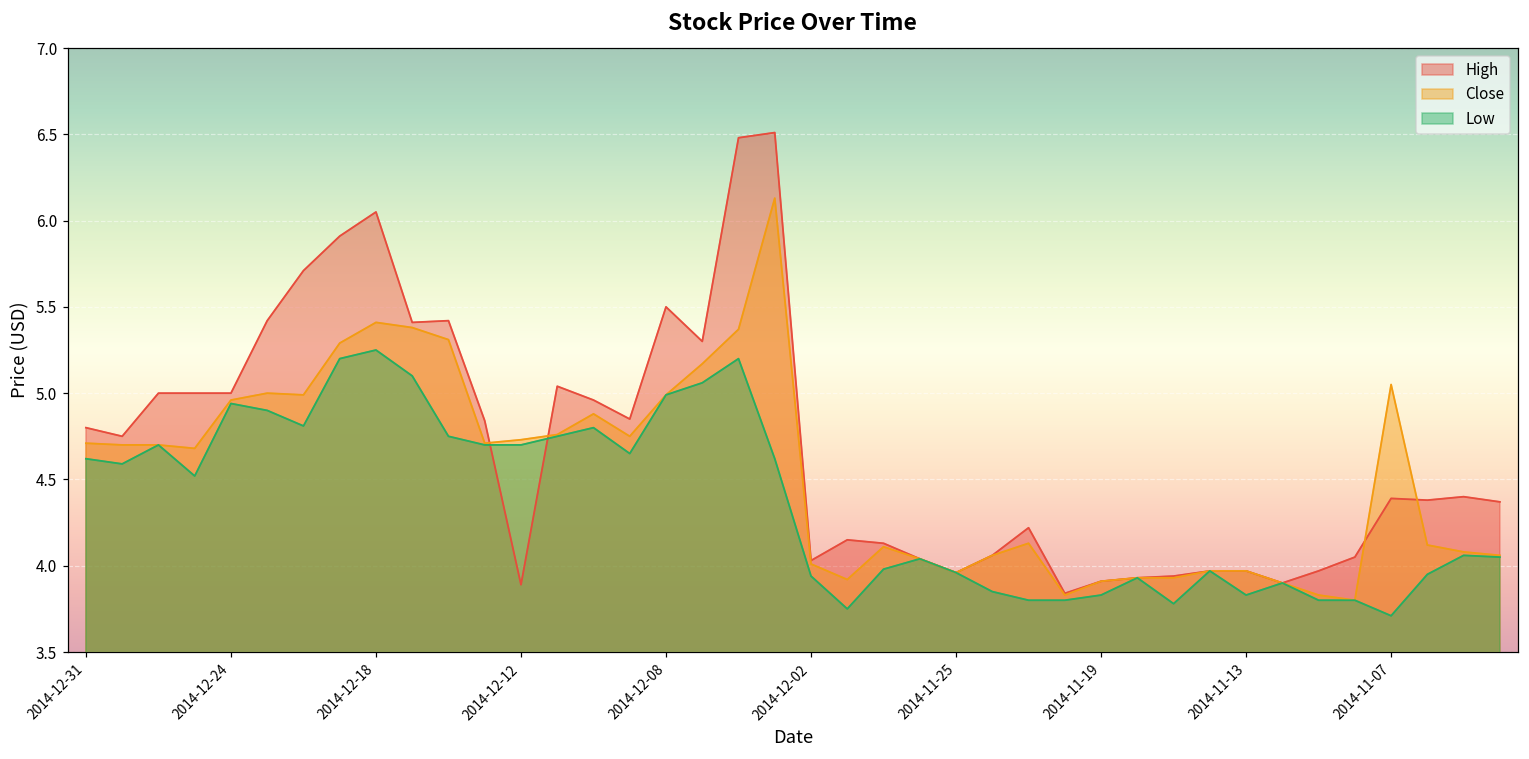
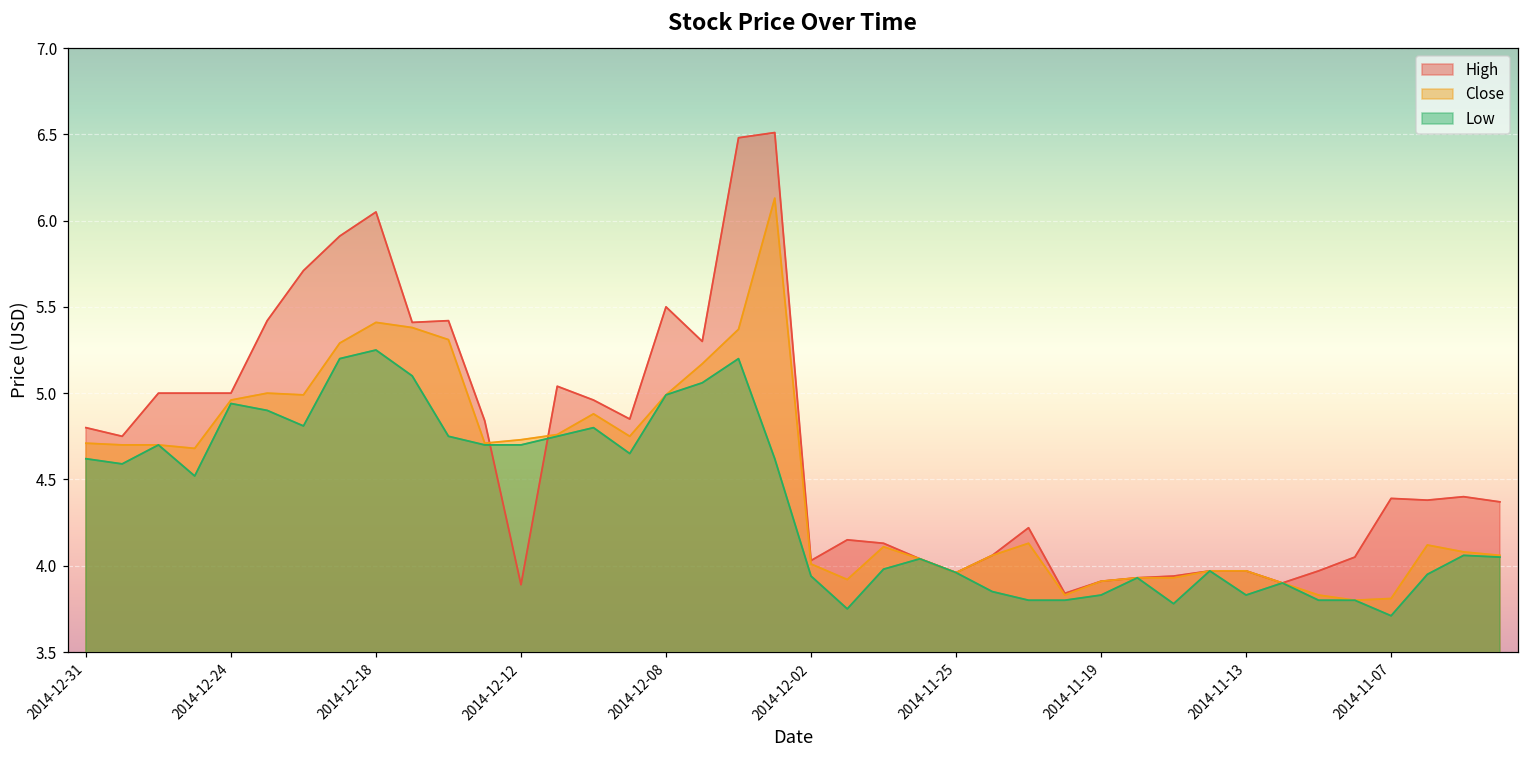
Close, 2014-11-07: 5.05 -> 3.81
